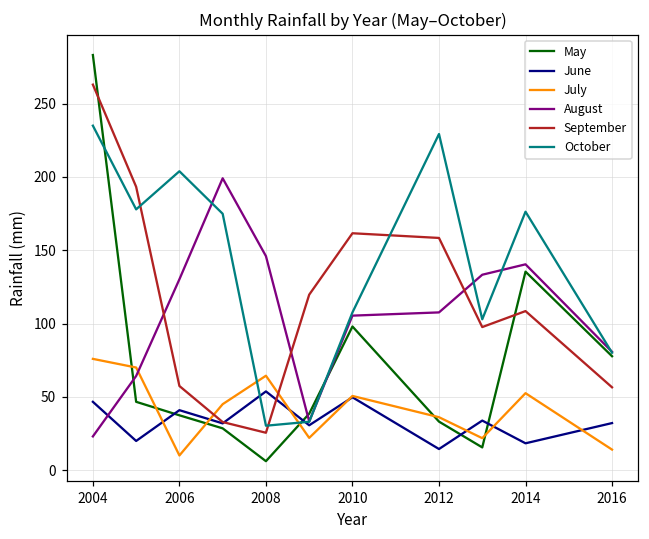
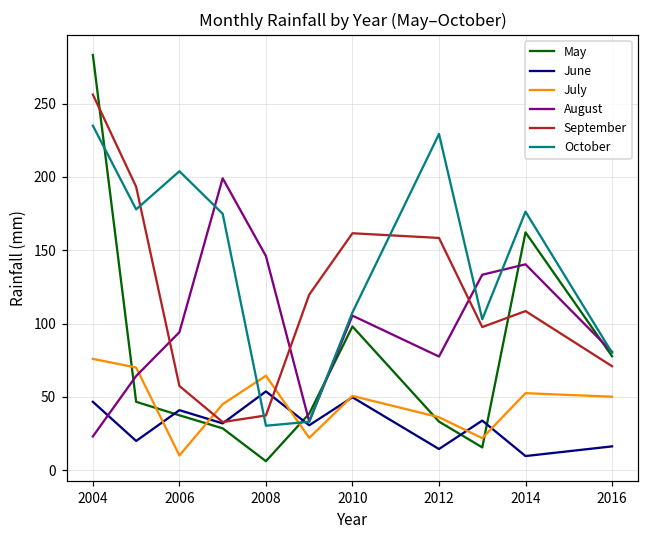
September, 2004: 263 -> 256
August, 2006: 130 -> 94
September, 2008: 26 -> 37
August, 2012: 108 -> 78
May, 2014: 135 -> 162
June, 2014: 18 -> 10
June, 2016: 32 -> 16
July, 2016: 14 -> 50
September, 2016: 57 -> 71
